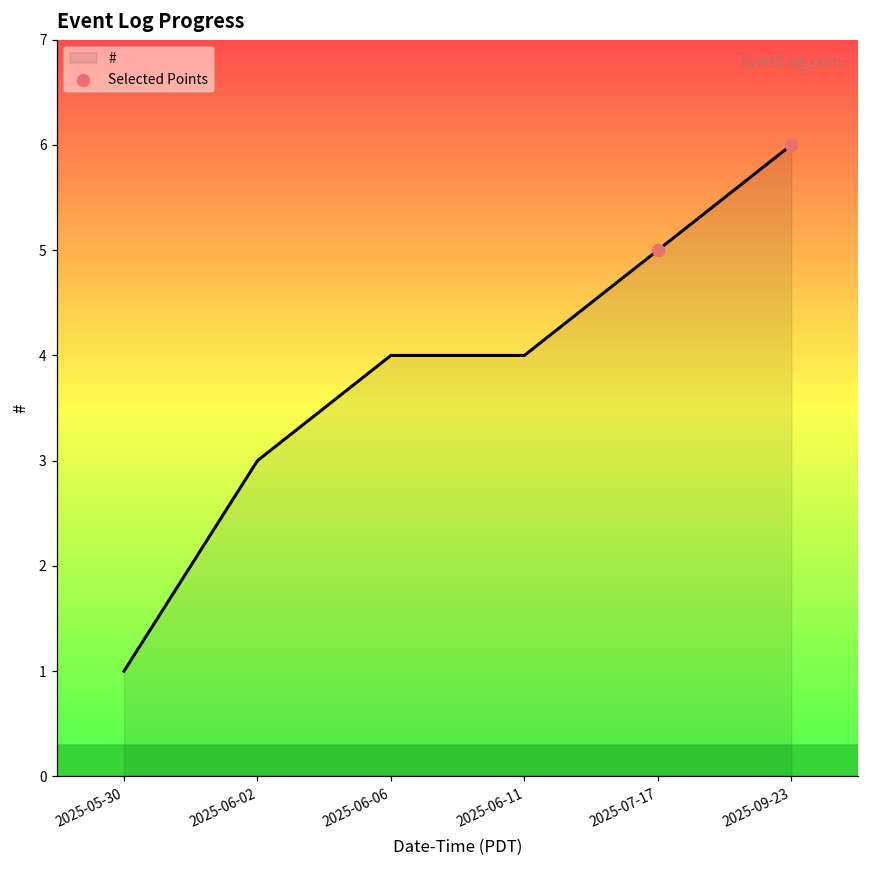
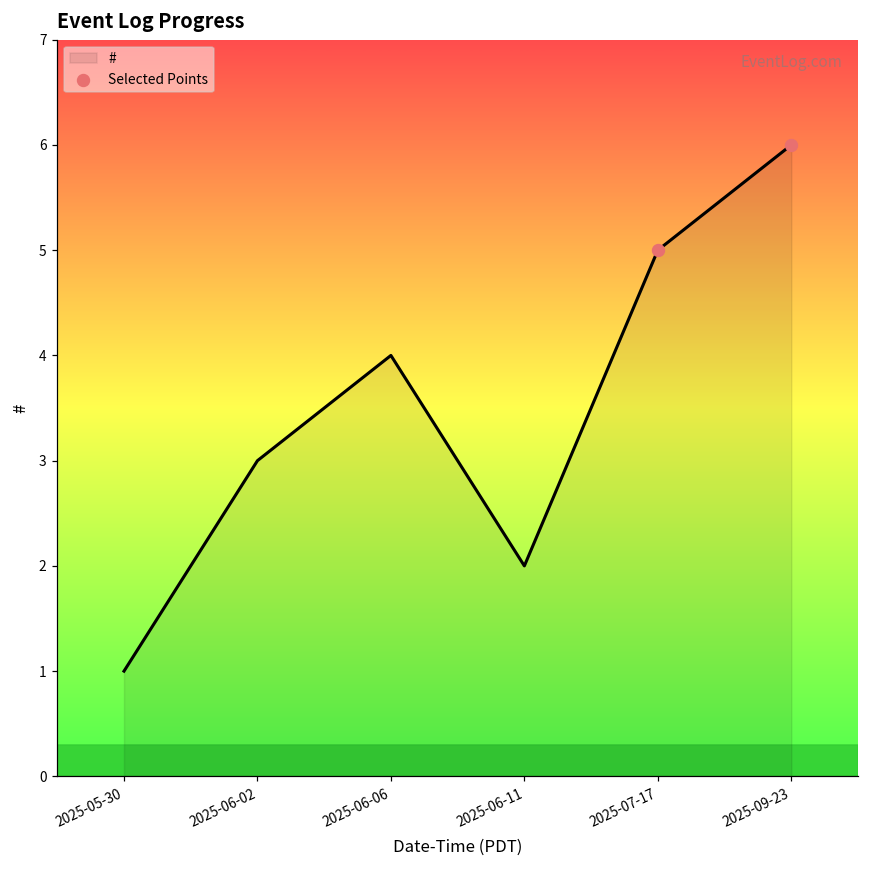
#, 2025-06-11: 4 -> 2
